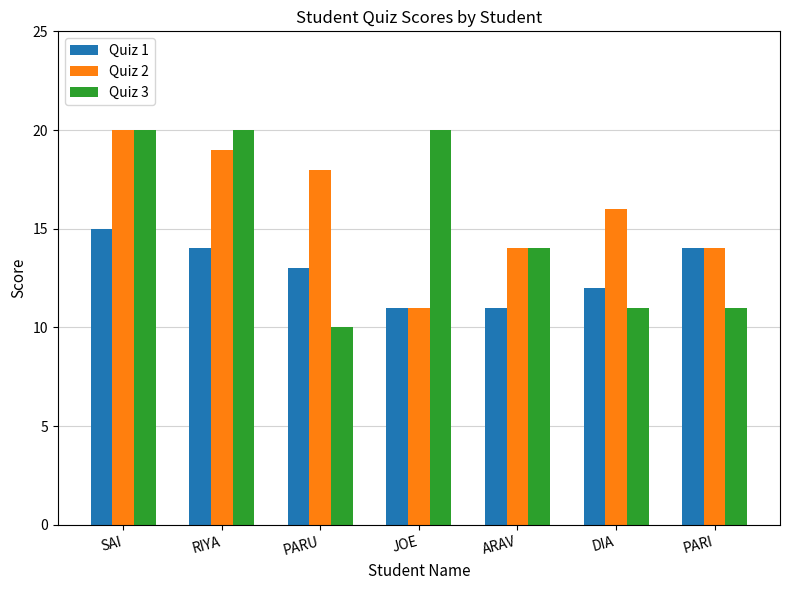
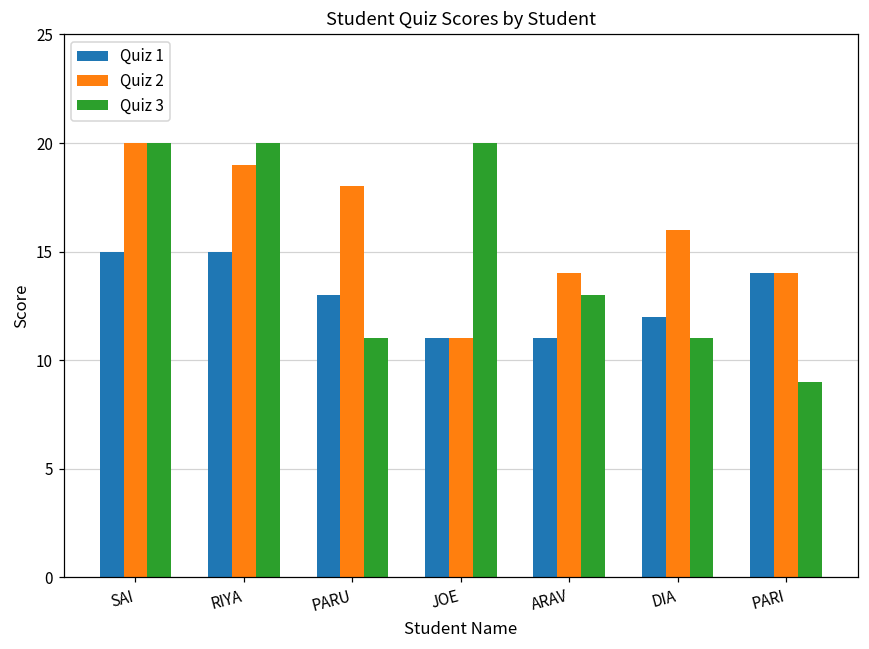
Quiz 1, RIYA: 14 -> 15
Quiz 3, PARU: 10 -> 11
Quiz 3, ARAV: 14 -> 13
Quiz 3, PARI: 11 -> 9
